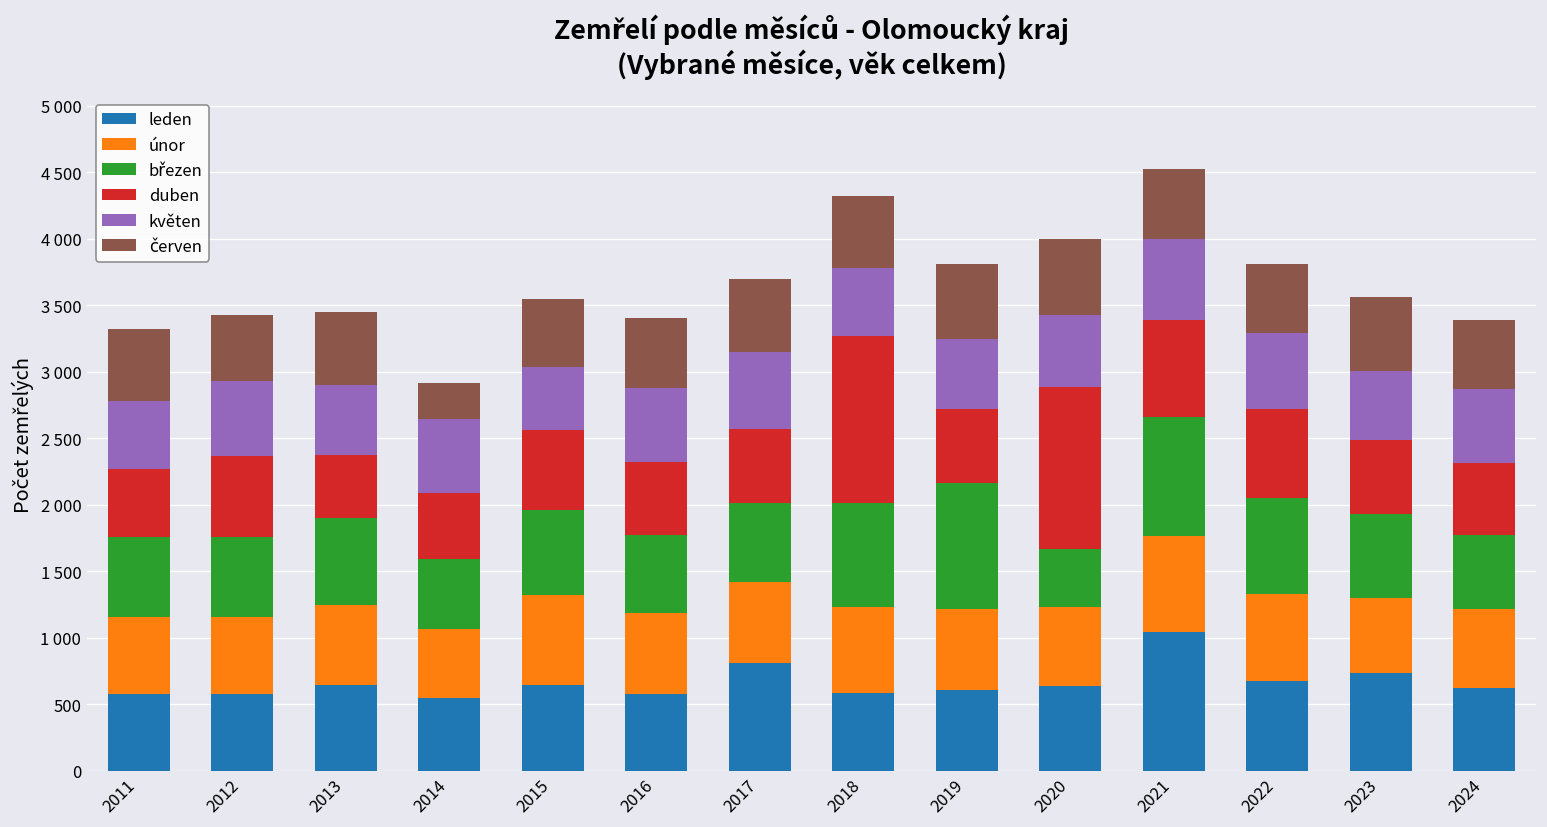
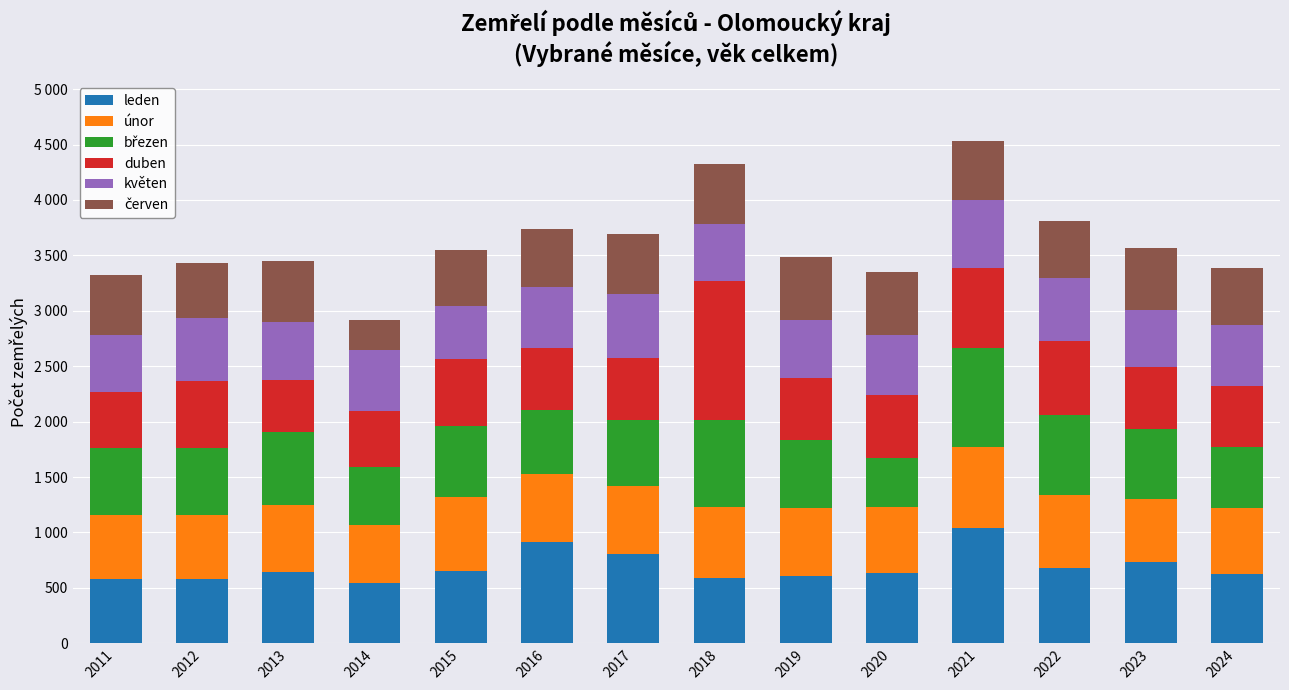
leden, 2016: 580 -> 910
březen, 2019: 950 -> 620
duben, 2020: 1220 -> 570
